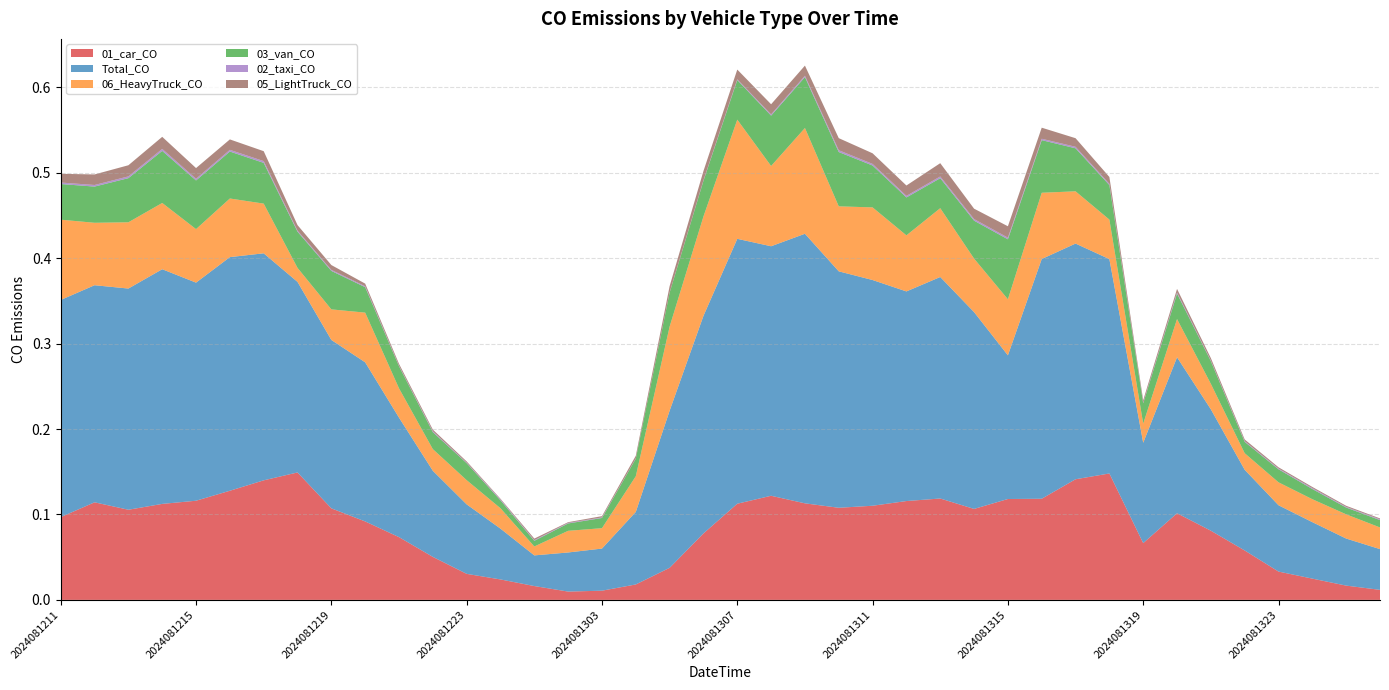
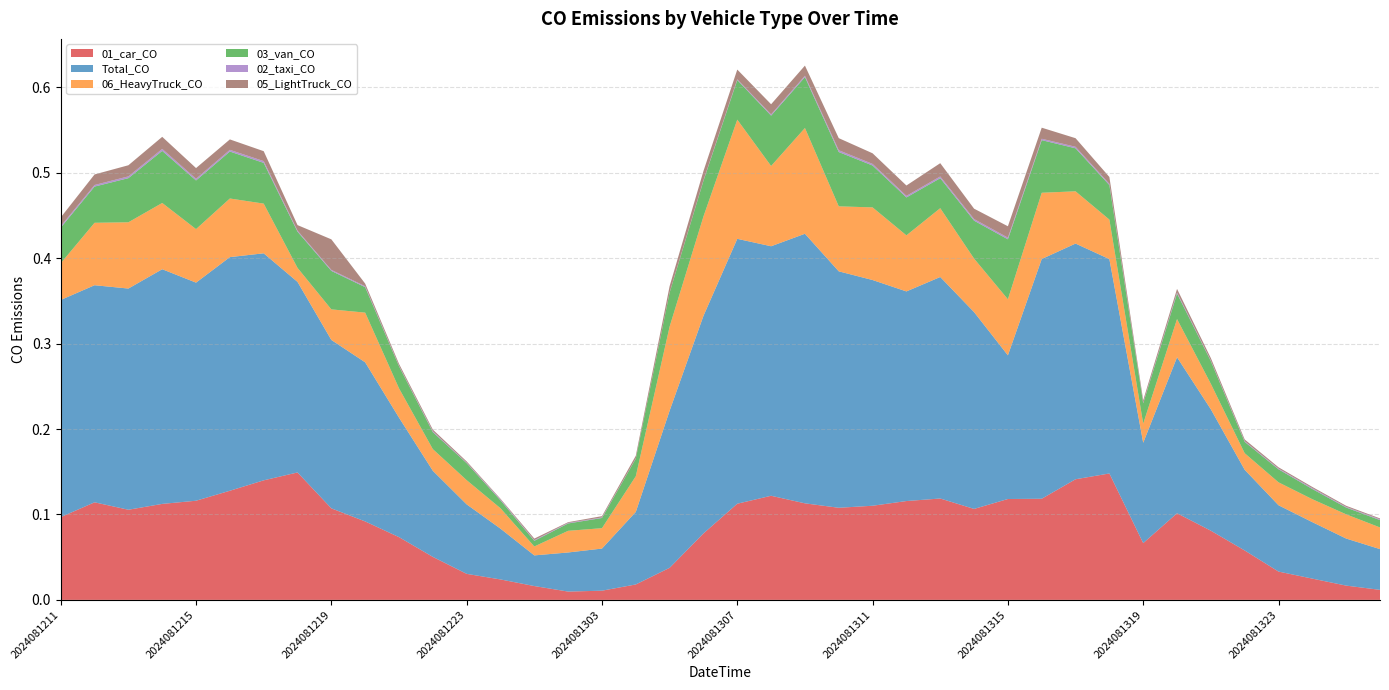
06_HeavyTruck_CO, 2024081211: 0.09 -> 0.04
05_LightTruck_CO, 2024081219: 0.01 -> 0.04
